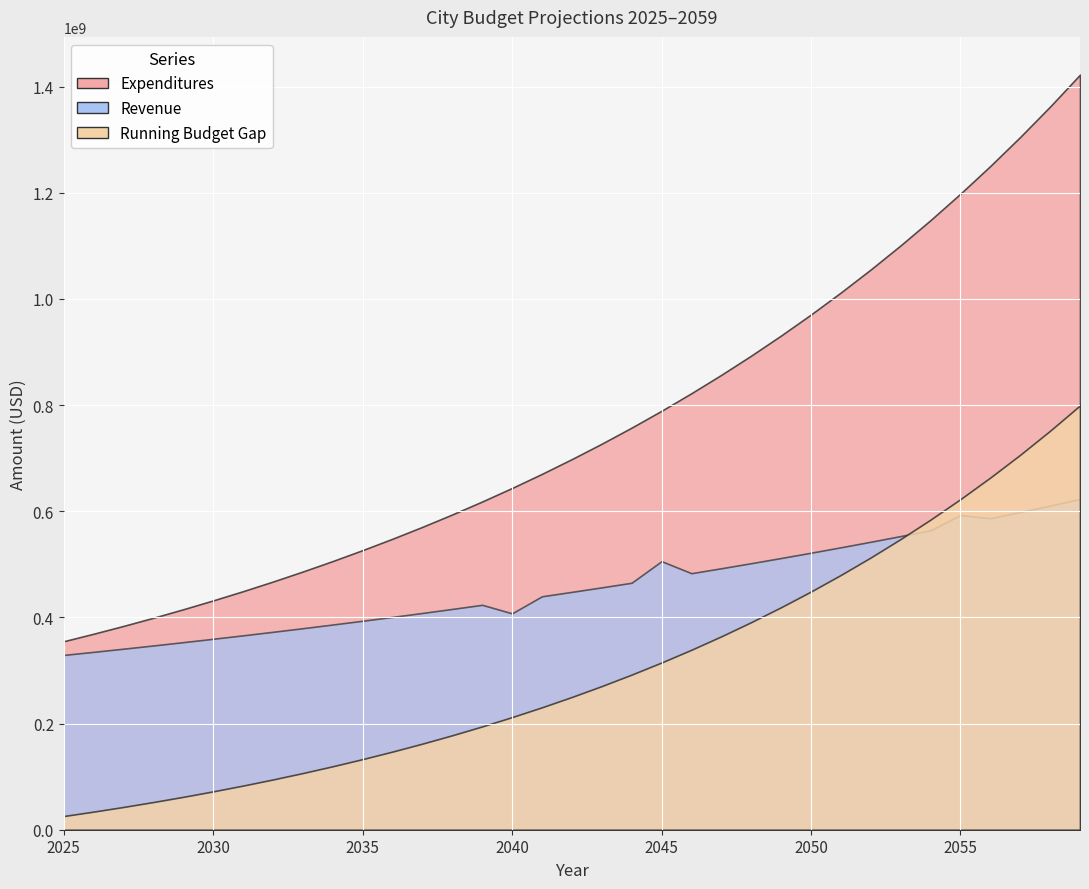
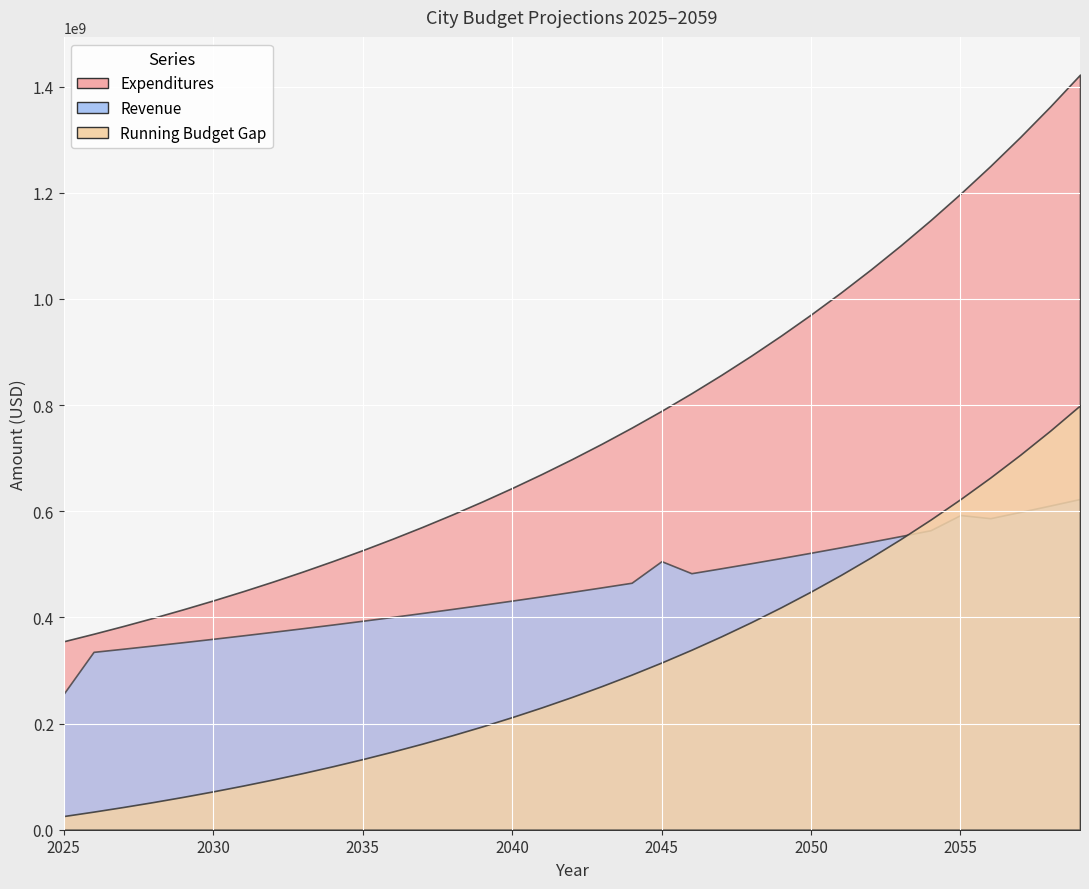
Revenue, 2025: 330000000 -> 260000000
Revenue, 2040: 410000000 -> 430000000
